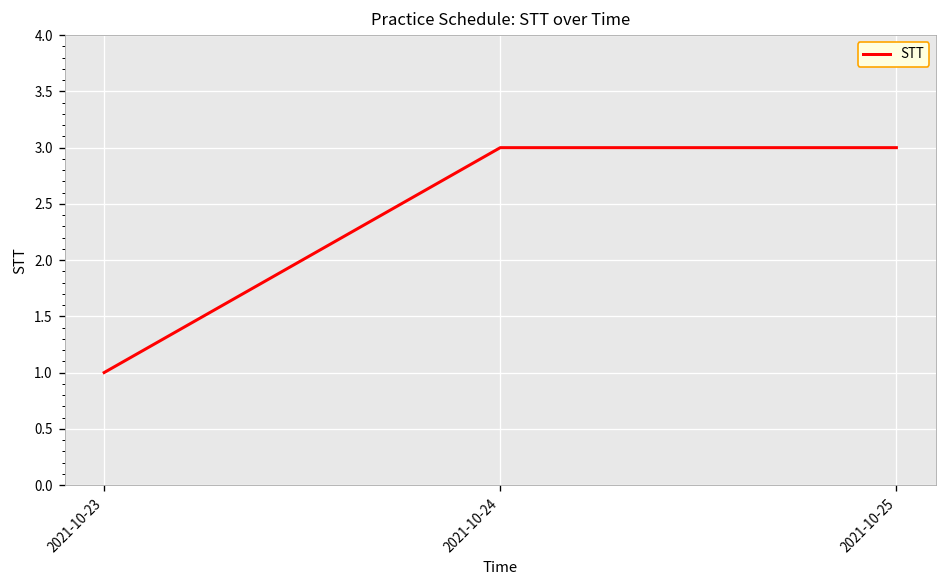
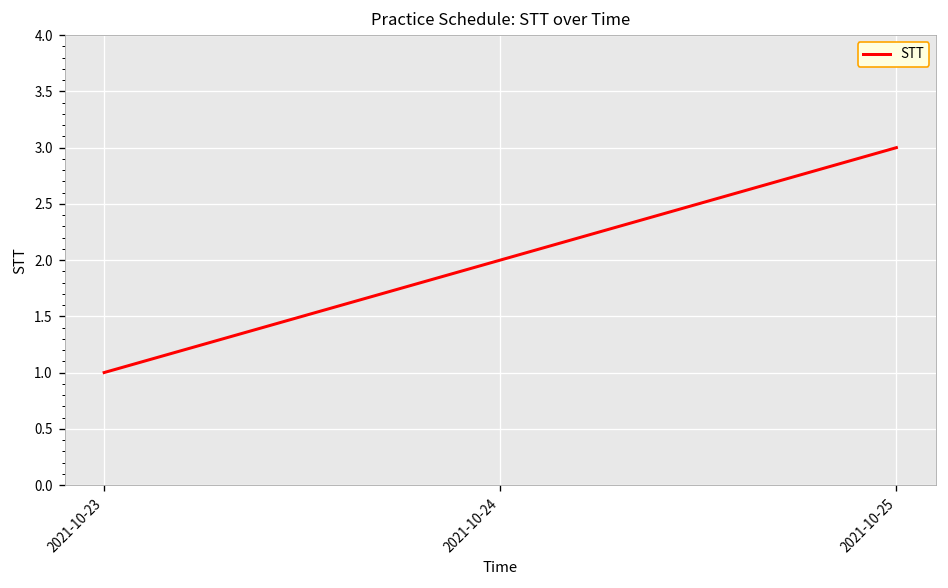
2021-10-24: 3 -> 2
